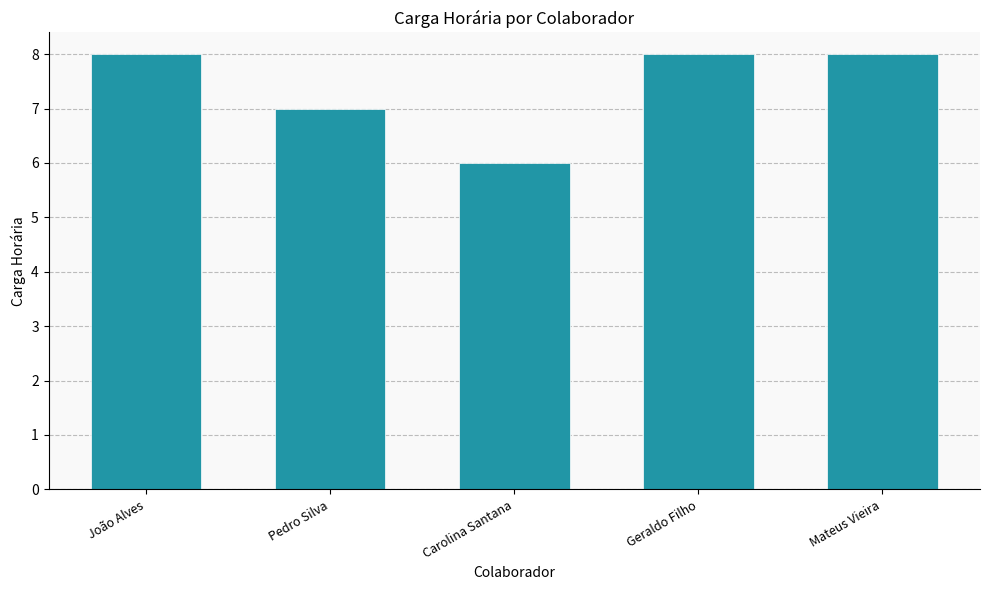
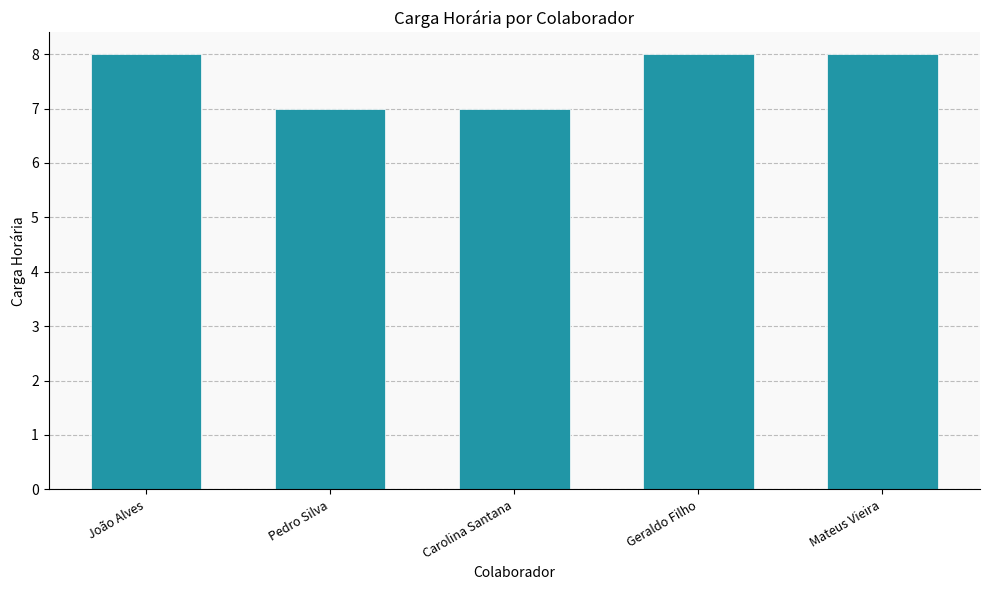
Carolina Santana: 6 -> 7
